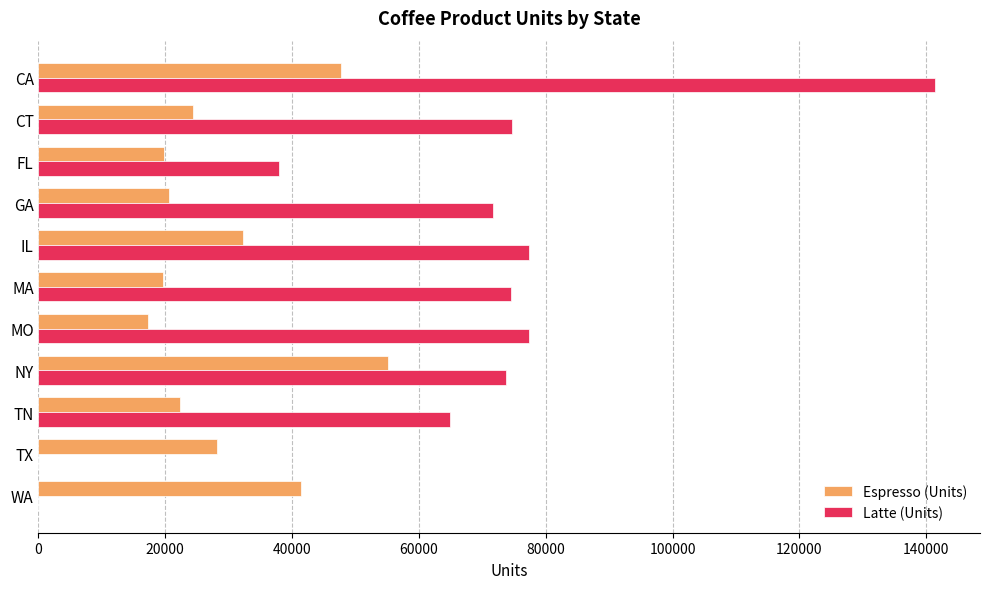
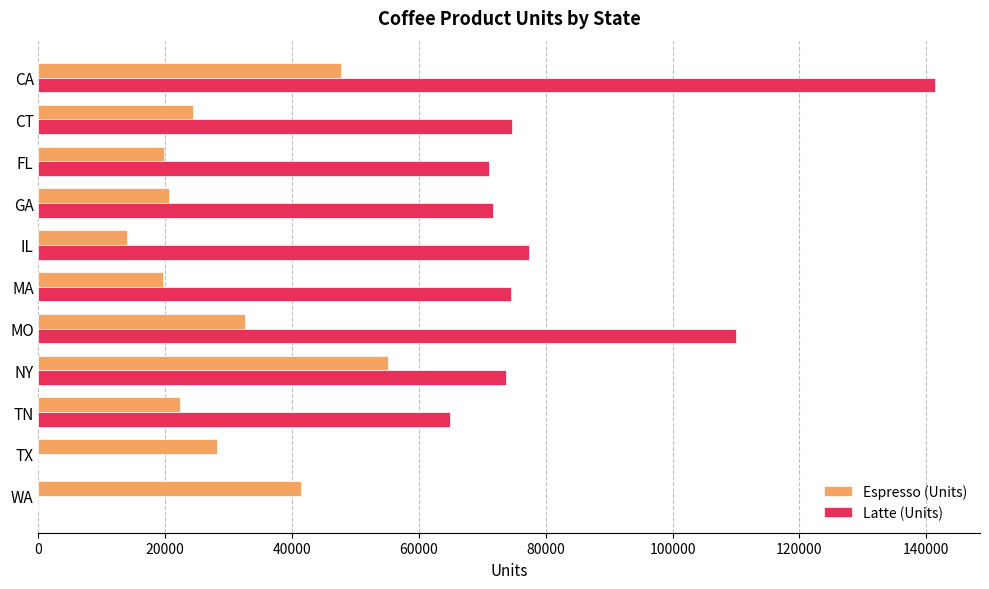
Latte (Units), FL: 38000 -> 71000
Espresso (Units), IL: 32000 -> 14000
Espresso (Units), MO: 17000 -> 33000
Latte (Units), MO: 77000 -> 110000
